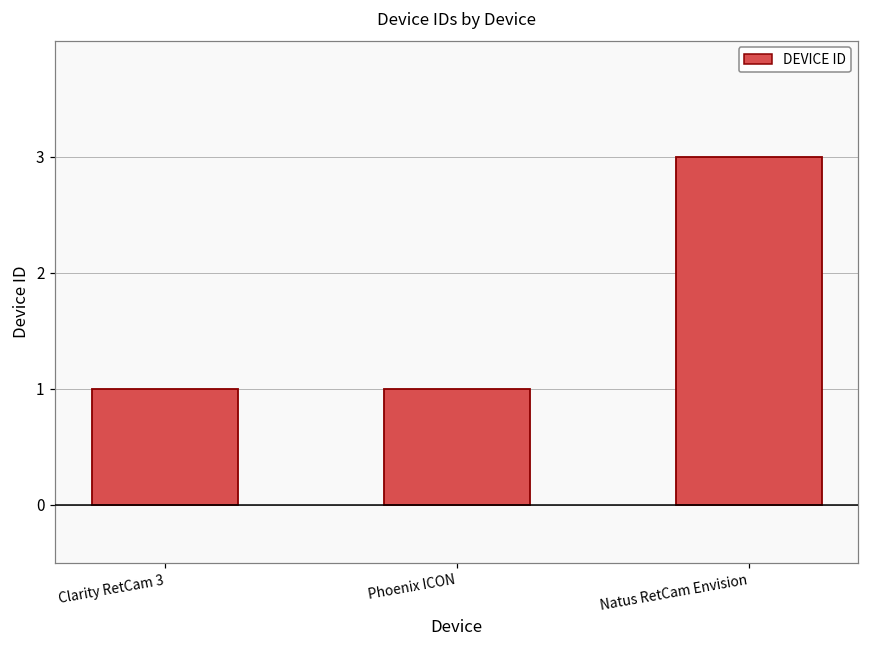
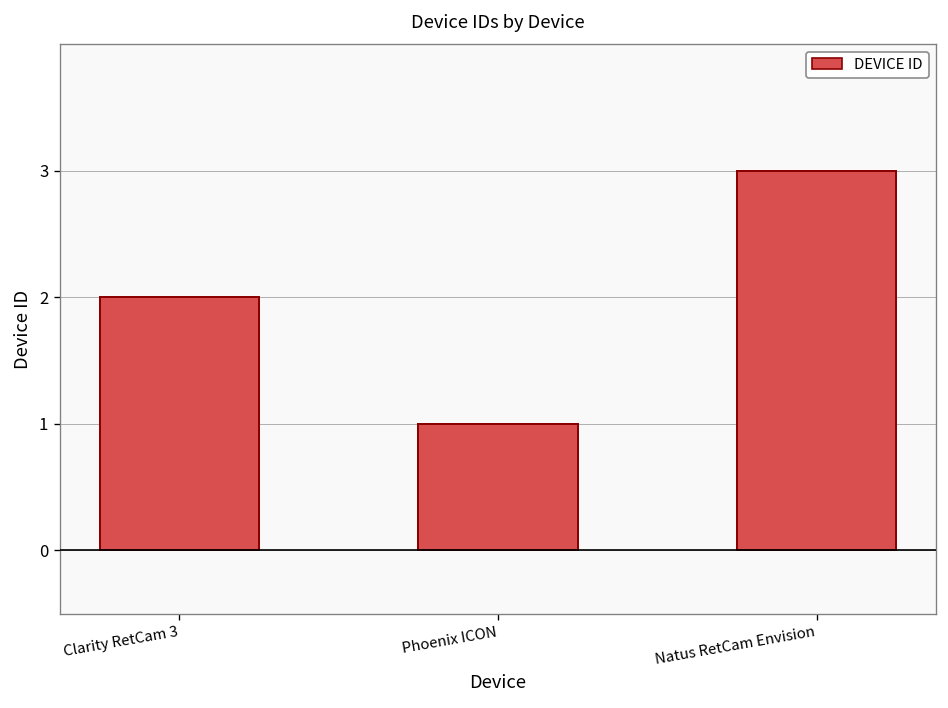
Clarity RetCam 3: 1 -> 2
